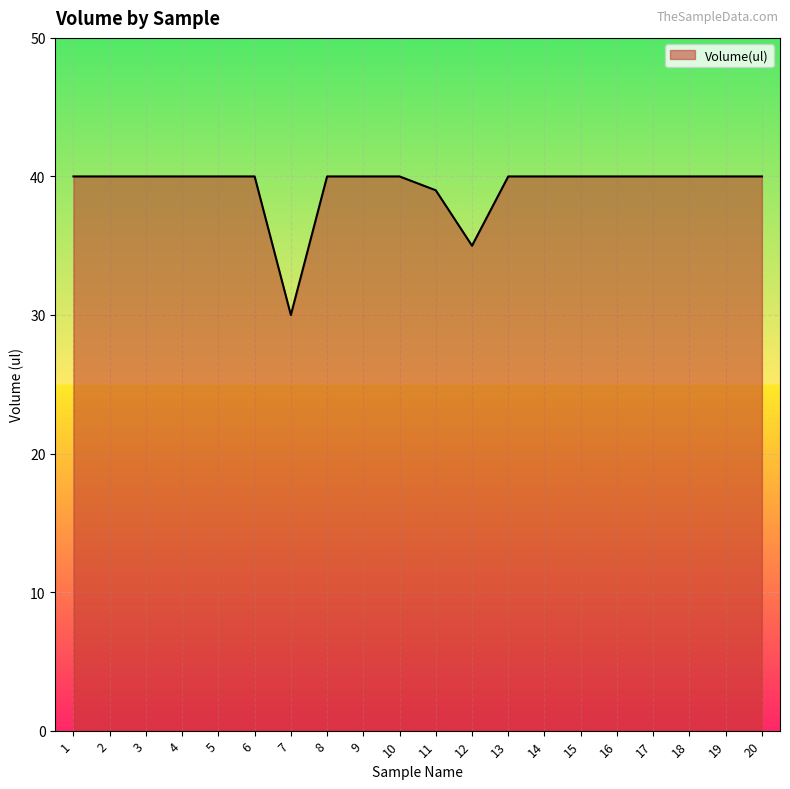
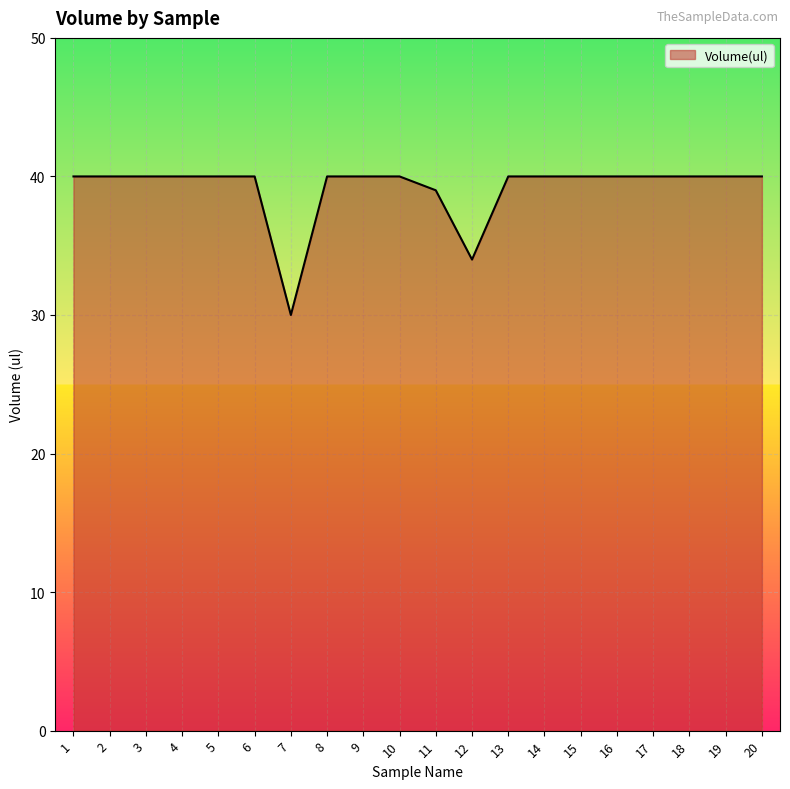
12: 35 -> 34
